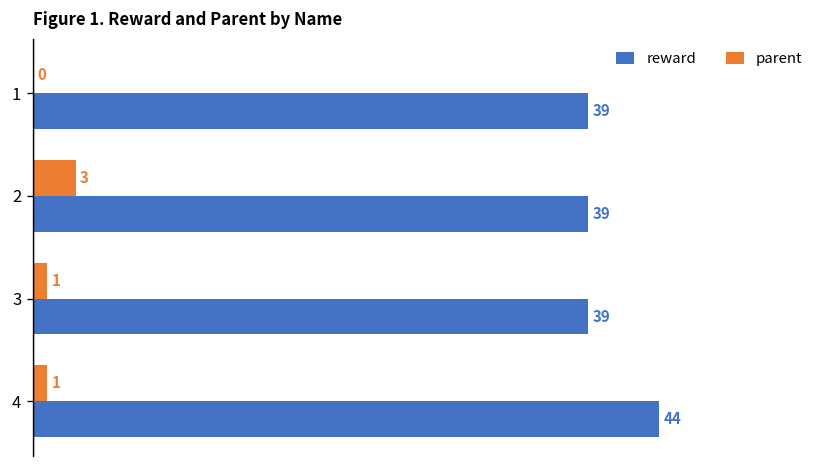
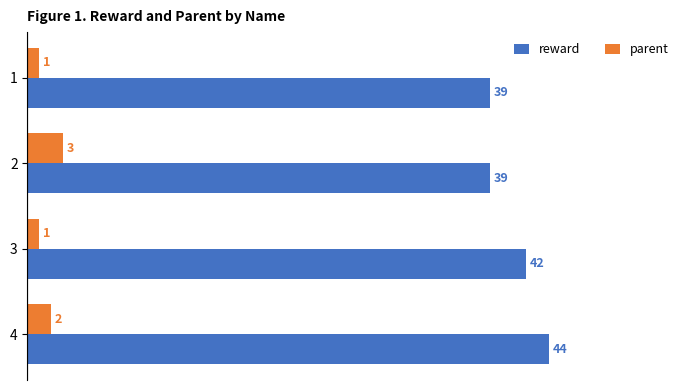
parent, 1: 0 -> 1
reward, 3: 39 -> 42
parent, 4: 1 -> 2
